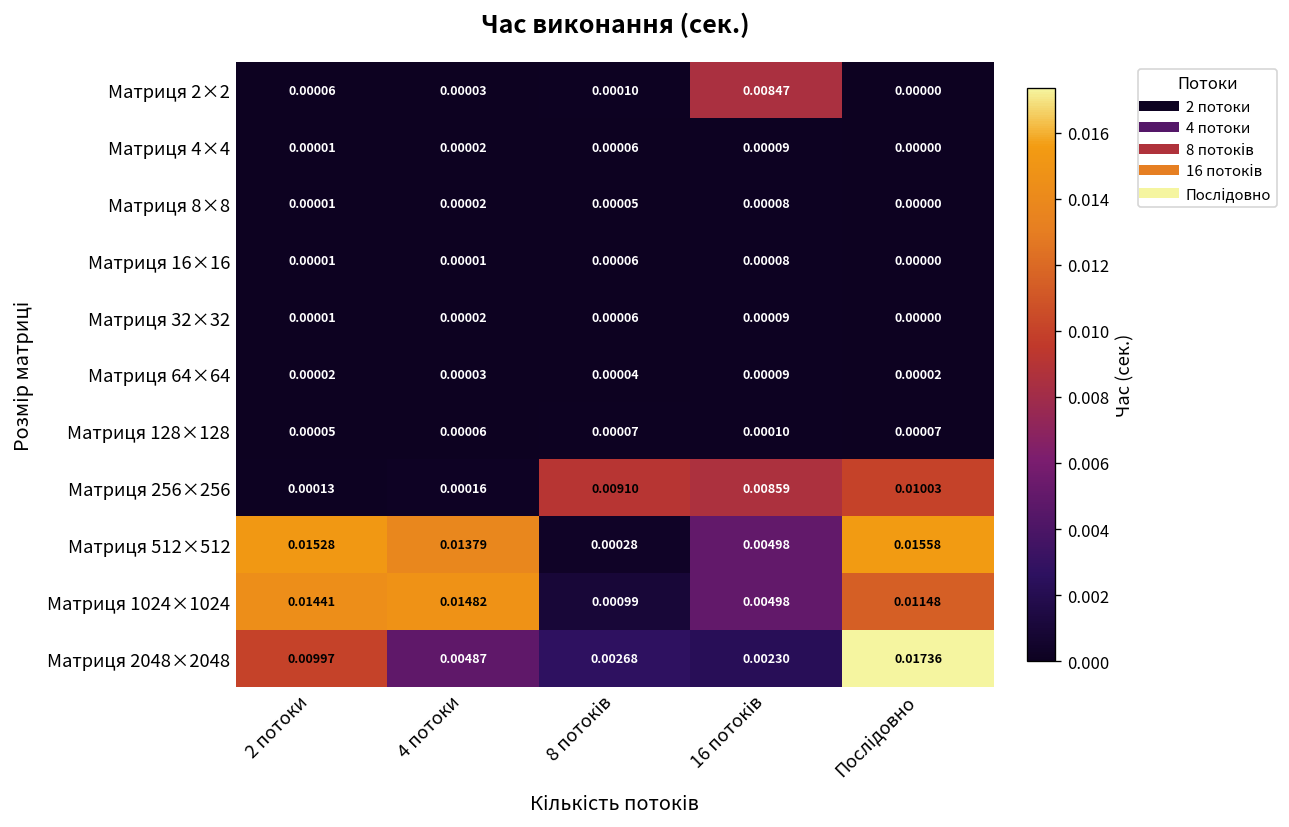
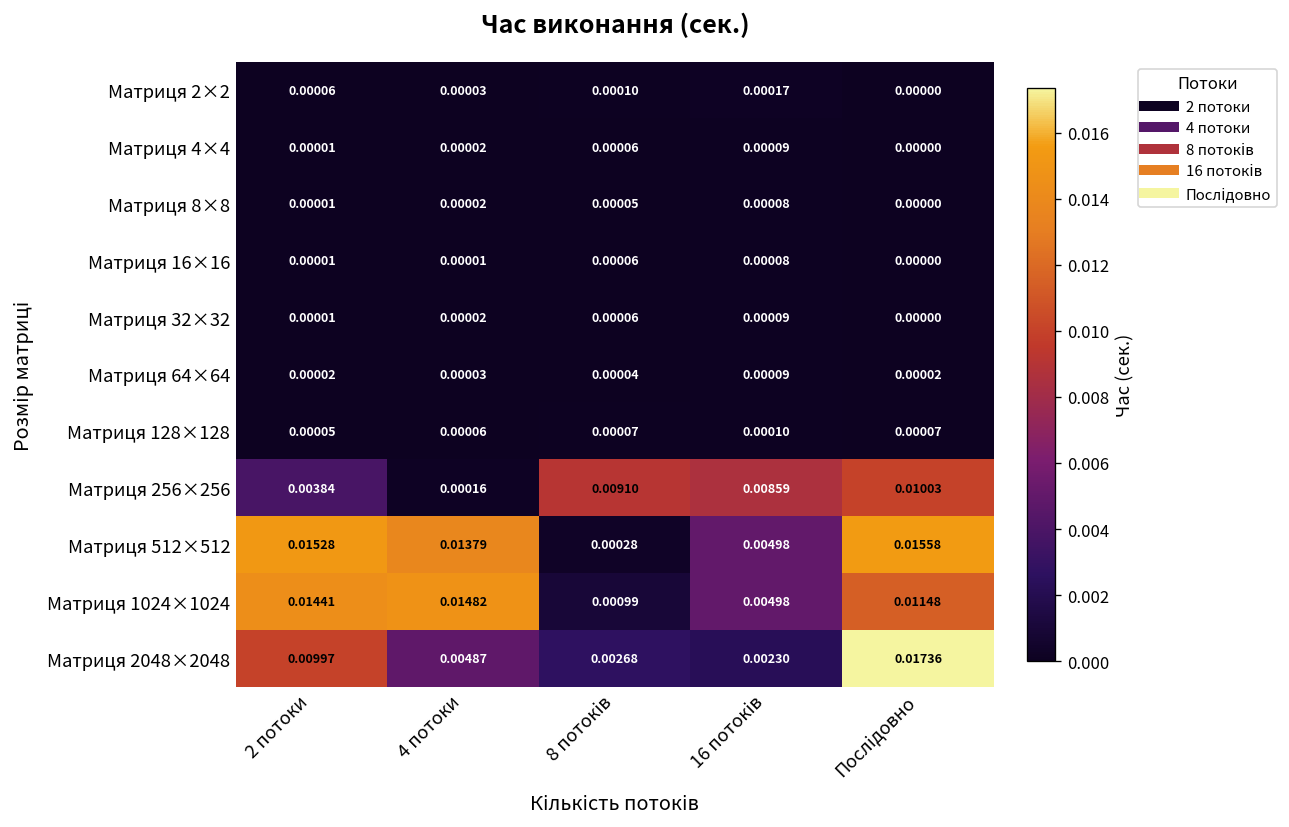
Матриця 2×2, 16 потоків: 0.00847 -> 0.00017
Матриця 256×256, 2 потоки: 0.00013 -> 0.00384
